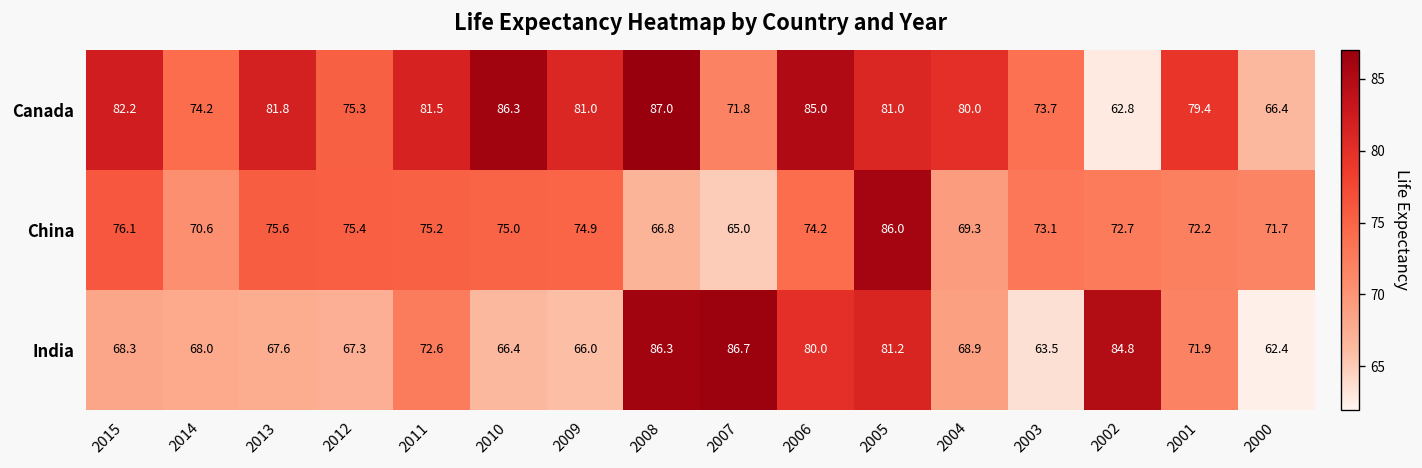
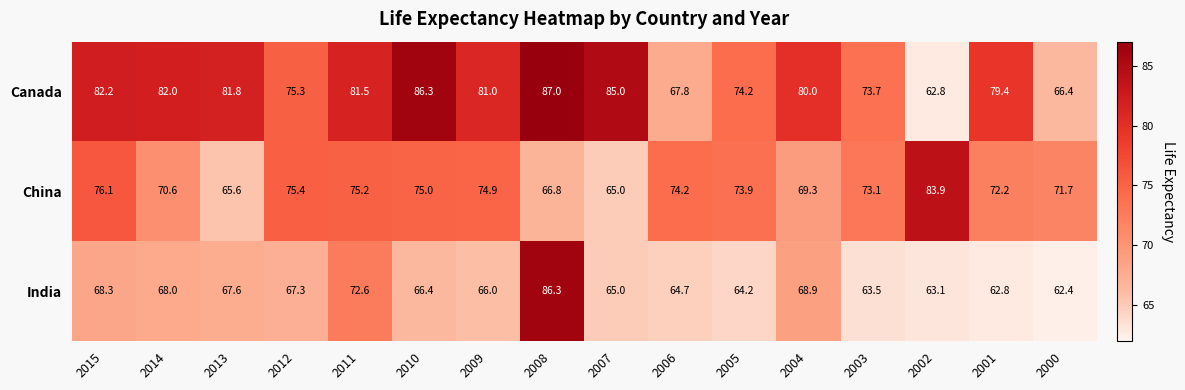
Canada, 2014: 74.2 -> 82.0
Canada, 2007: 71.8 -> 85.0
Canada, 2006: 85.0 -> 67.8
Canada, 2005: 81.0 -> 74.2
China, 2013: 75.6 -> 65.6
China, 2005: 86.0 -> 73.9
China, 2002: 72.7 -> 83.9
India, 2007: 86.7 -> 65.0
India, 2006: 80.0 -> 64.7
India, 2005: 81.2 -> 64.2
India, 2002: 84.8 -> 63.1
India, 2001: 71.9 -> 62.8
